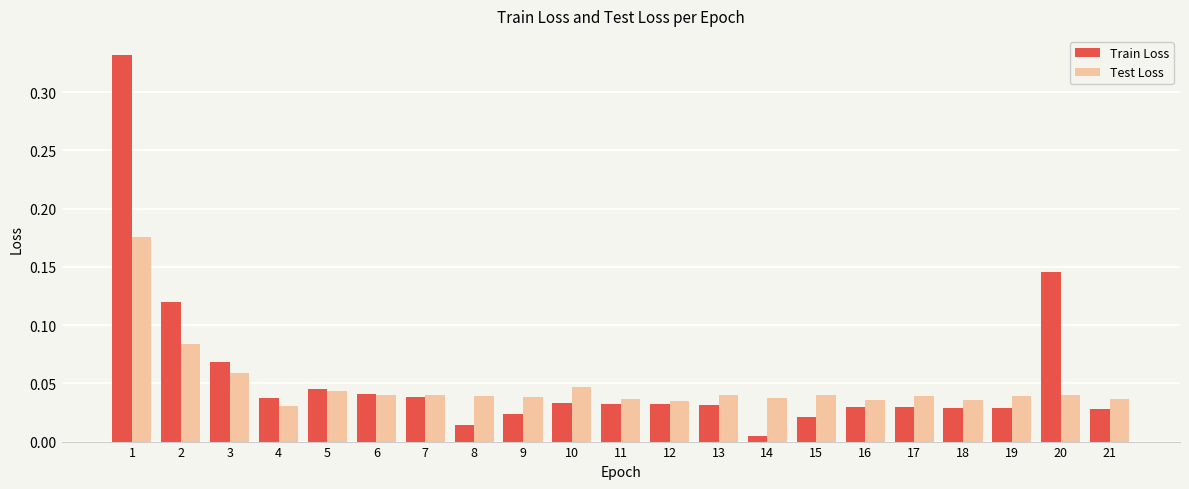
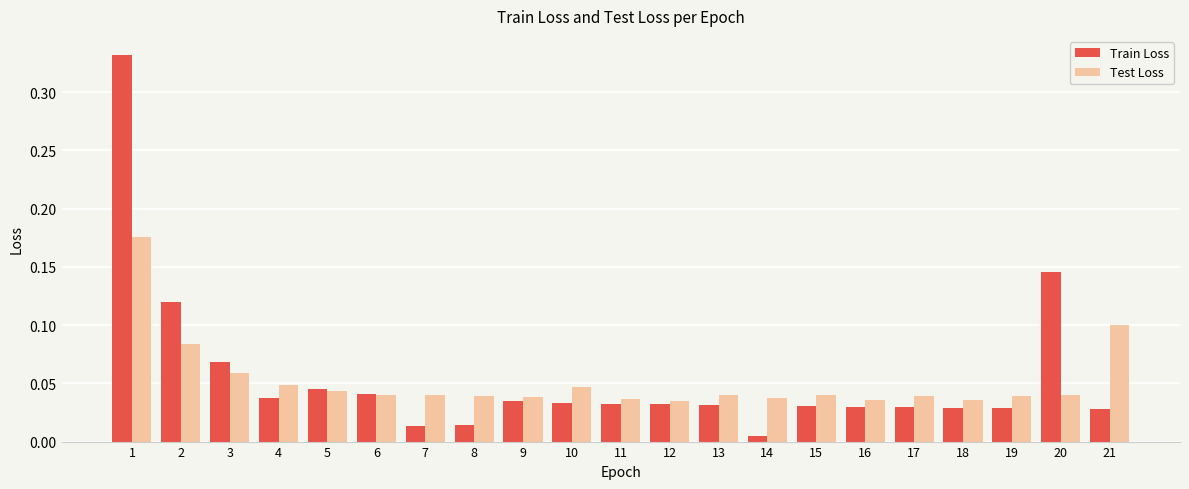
Test Loss, 4: 0.030 -> 0.048
Train Loss, 7: 0.038 -> 0.013
Train Loss, 9: 0.023 -> 0.034
Train Loss, 15: 0.021 -> 0.030
Test Loss, 21: 0.036 -> 0.100
